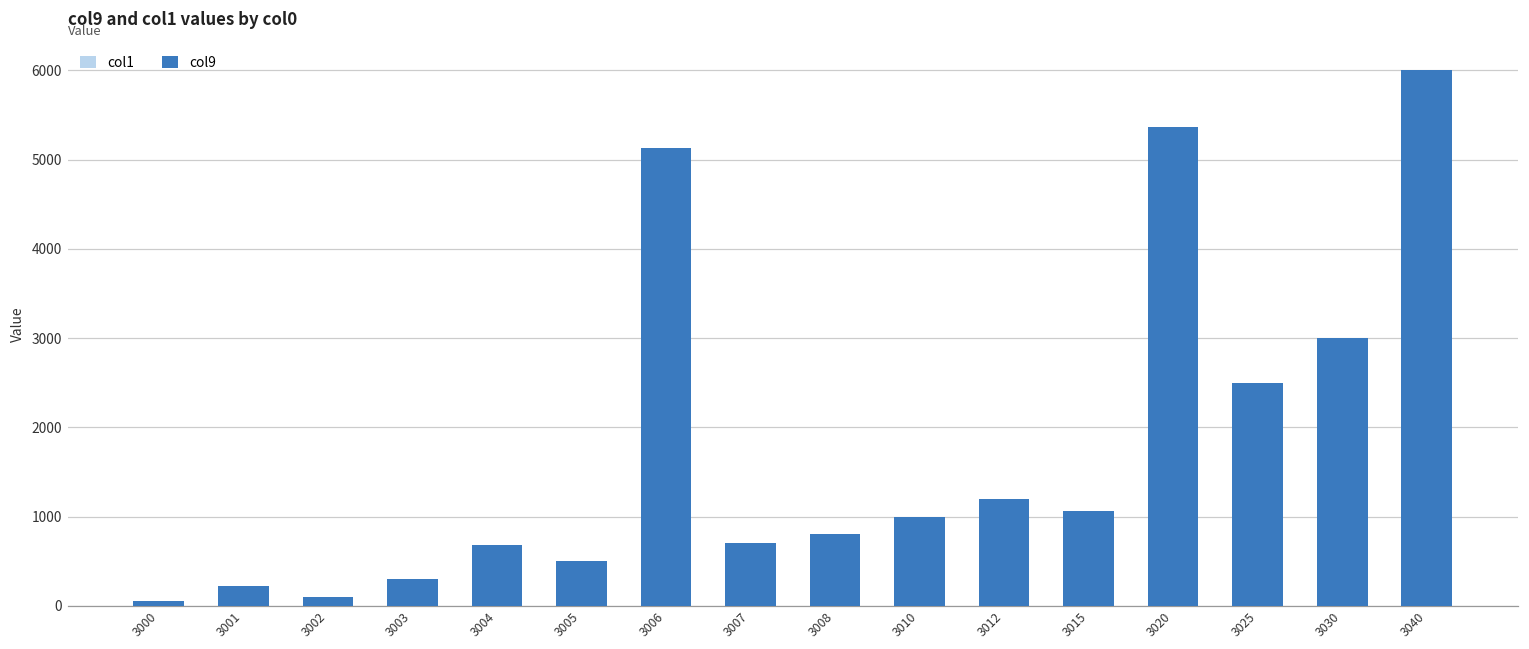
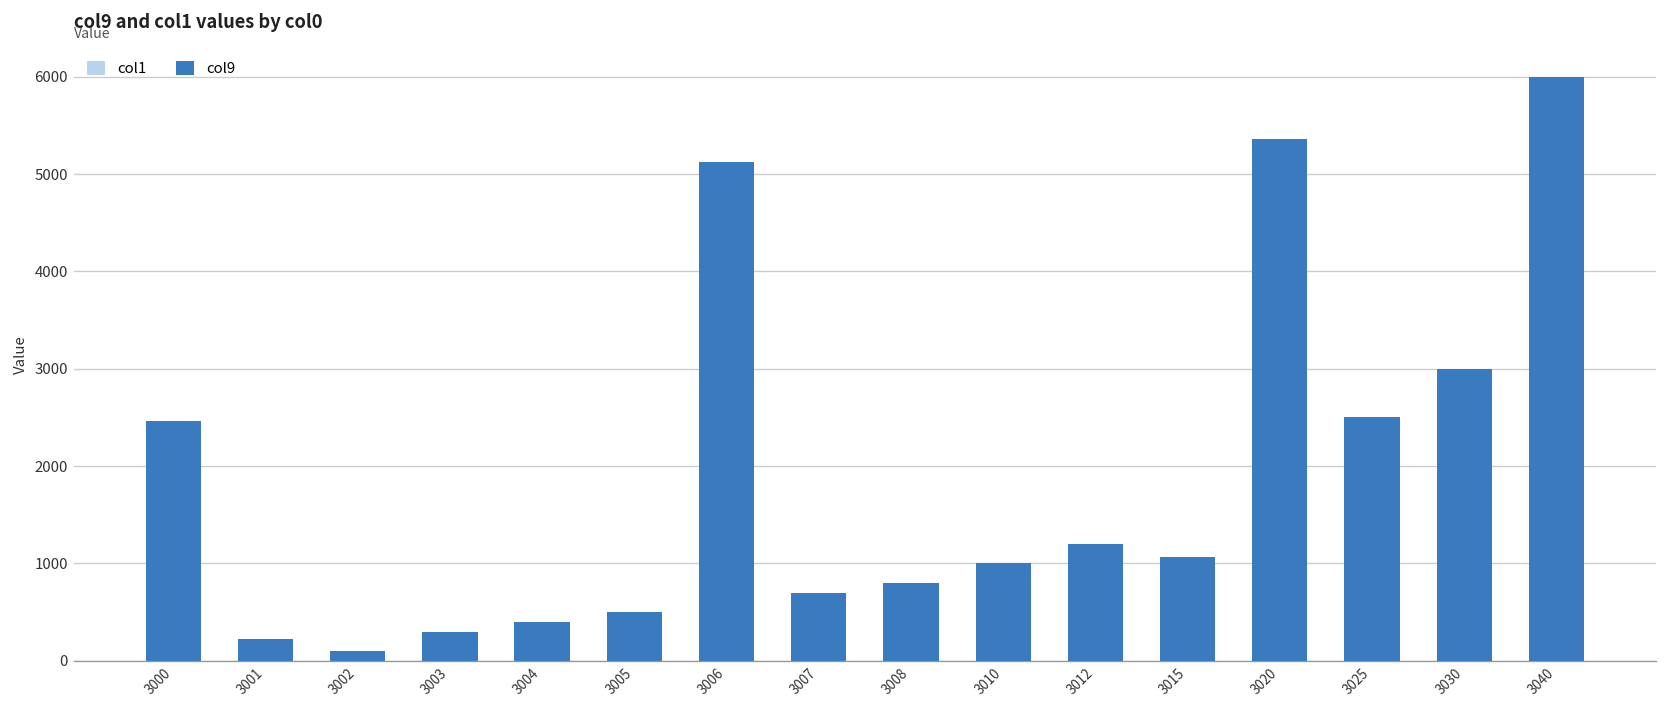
col9, 3000: 100 -> 2500
col9, 3004: 700 -> 400
